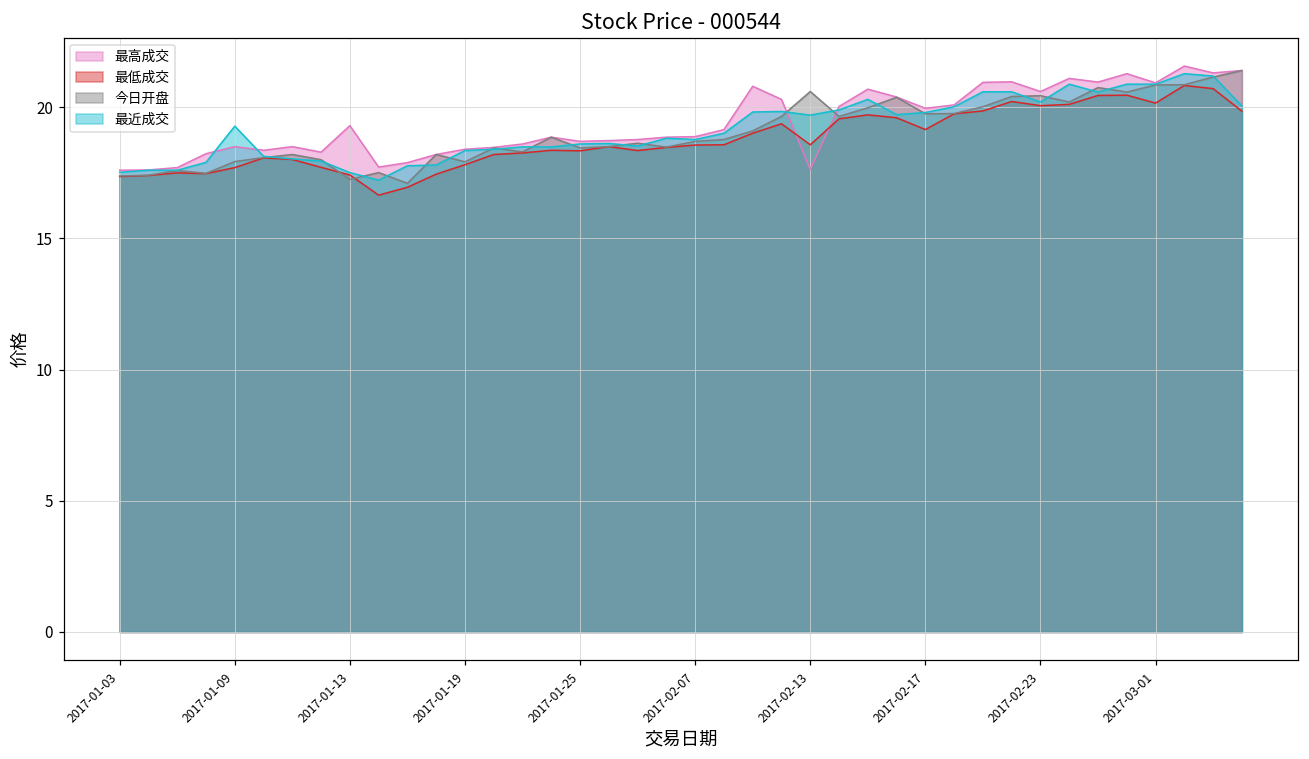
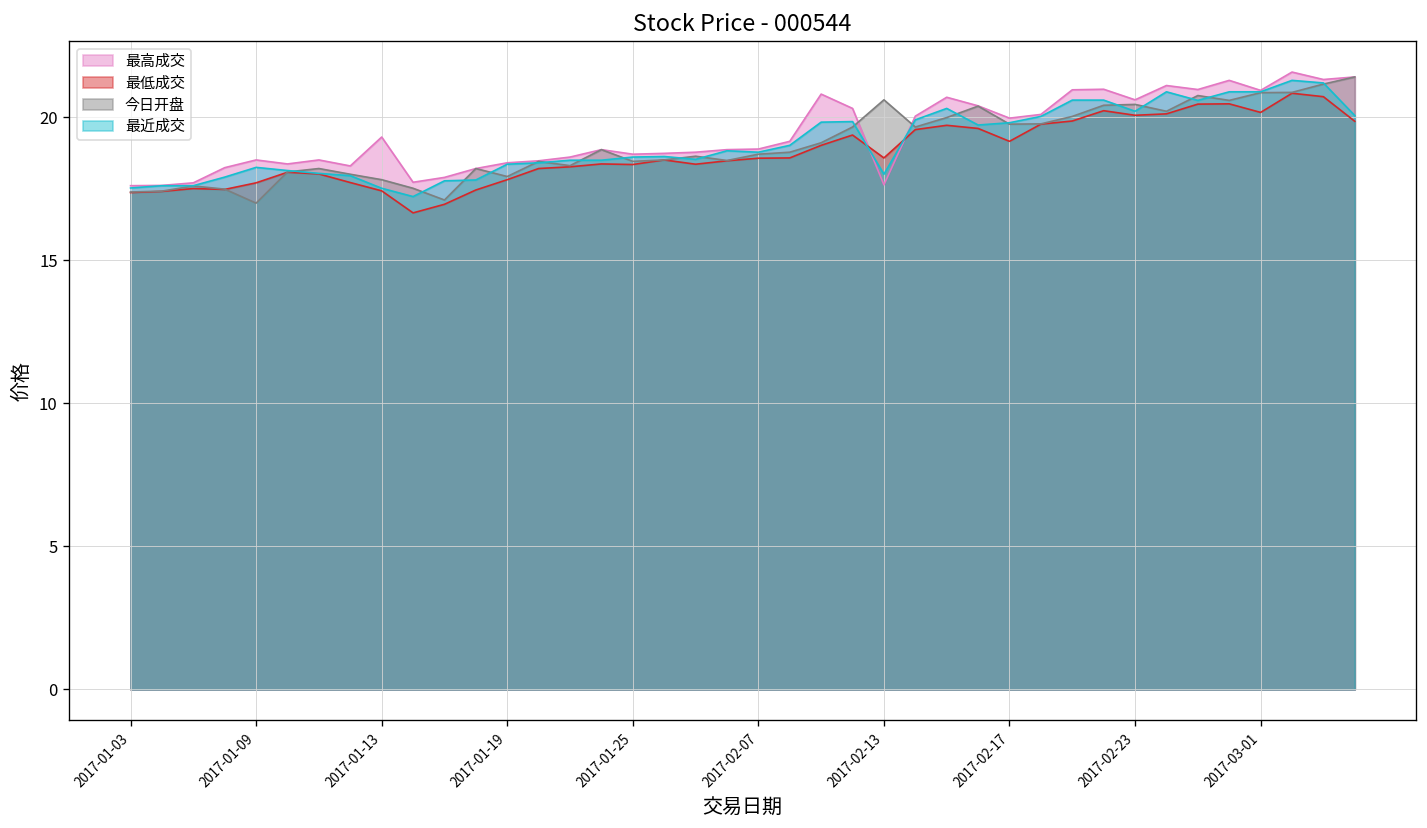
今日开盘, 2017-01-09: 17.9 -> 17.0
最近成交, 2017-01-09: 19.3 -> 18.2
今日开盘, 2017-01-13: 17.3 -> 17.8
最近成交, 2017-02-13: 19.7 -> 18.0
